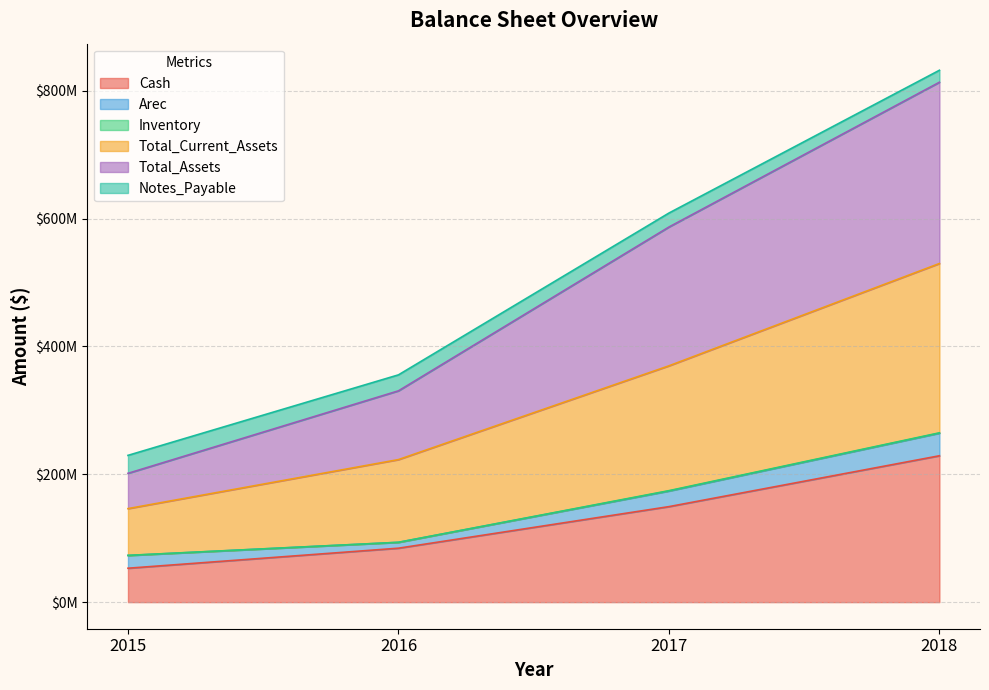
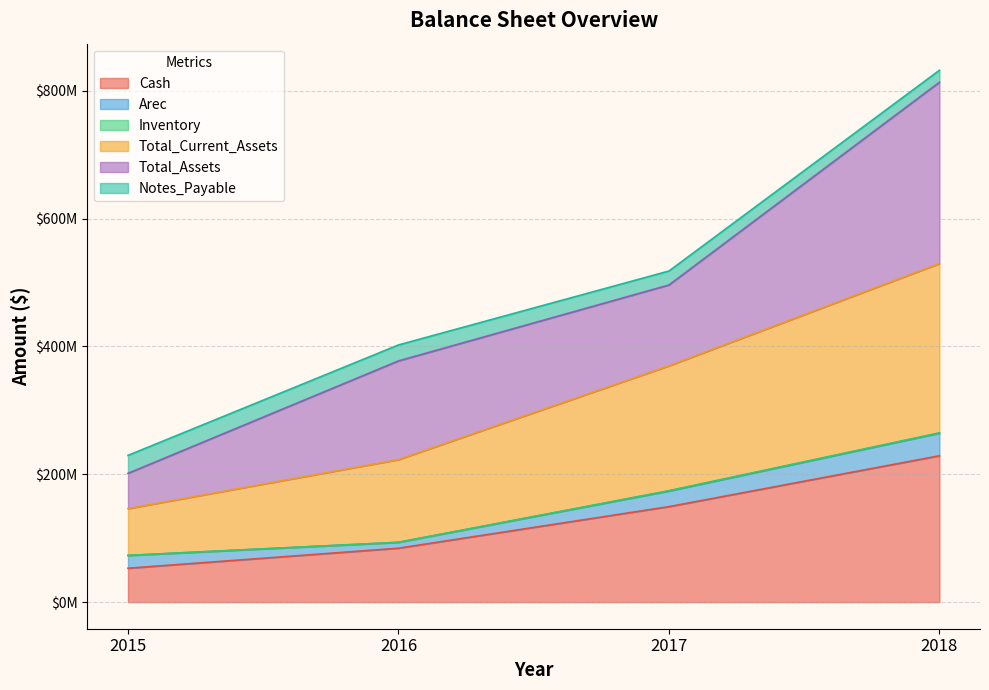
Total_Assets, 2016: $110000000 -> $150000000
Total_Assets, 2017: $220000000 -> $130000000
